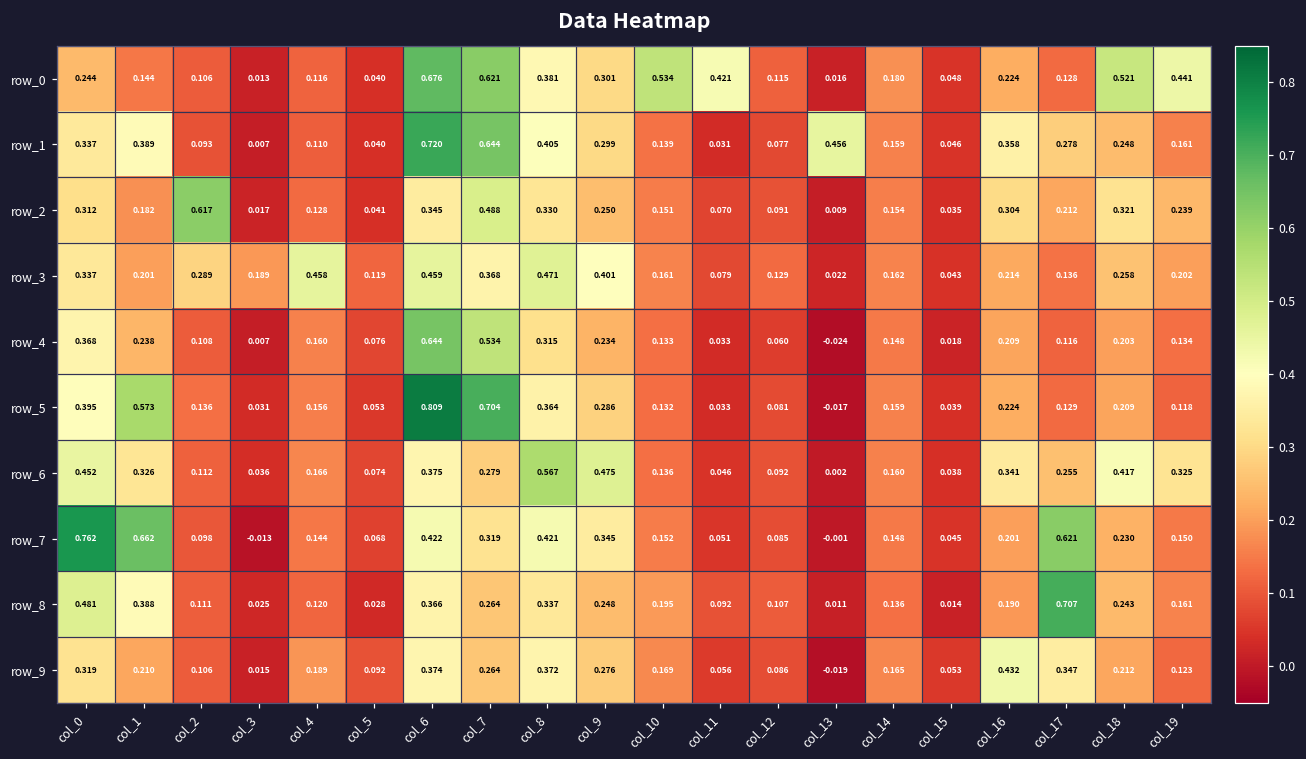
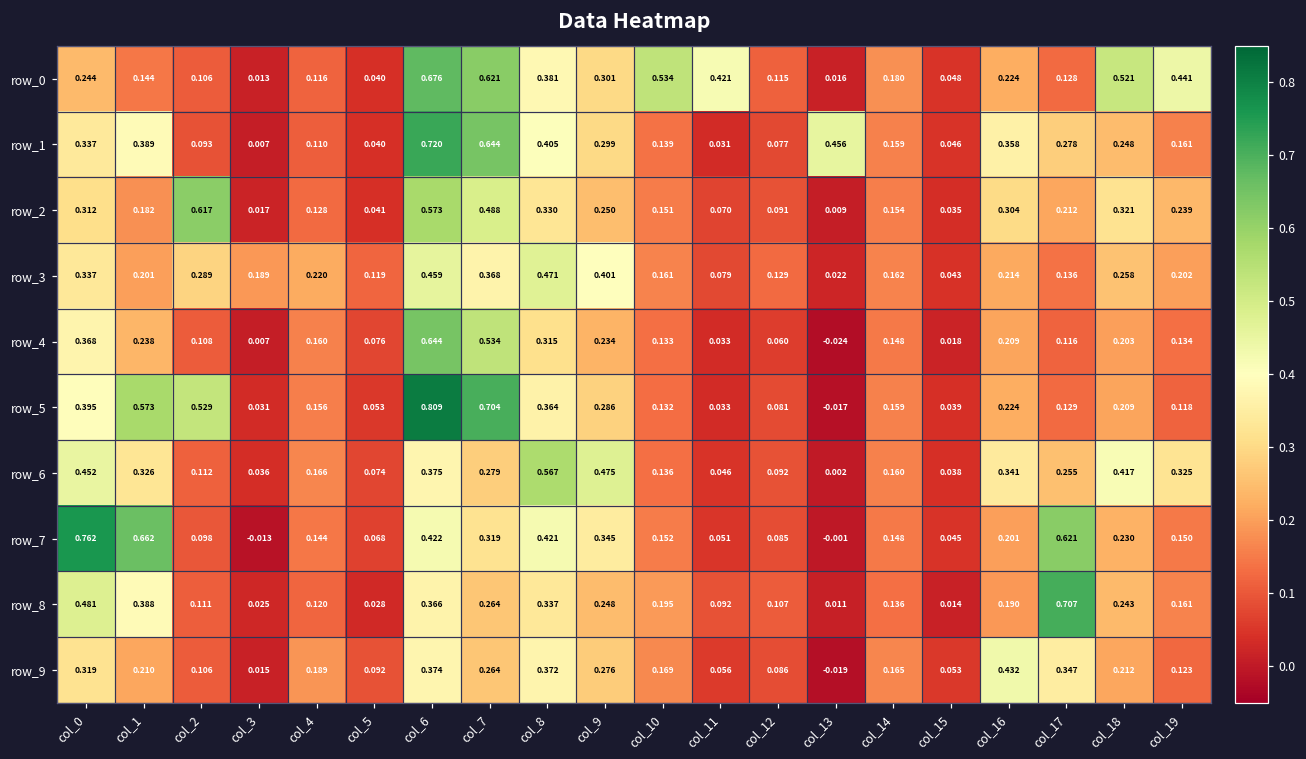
row_2, col_6: 0.345 -> 0.573
row_3, col_4: 0.458 -> 0.220
row_5, col_2: 0.136 -> 0.529
